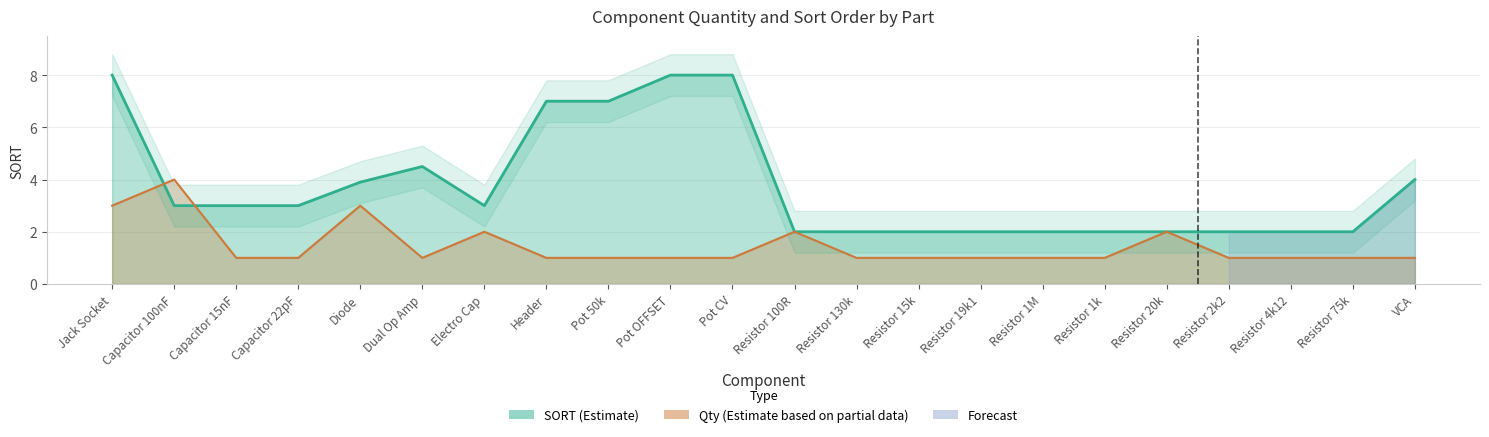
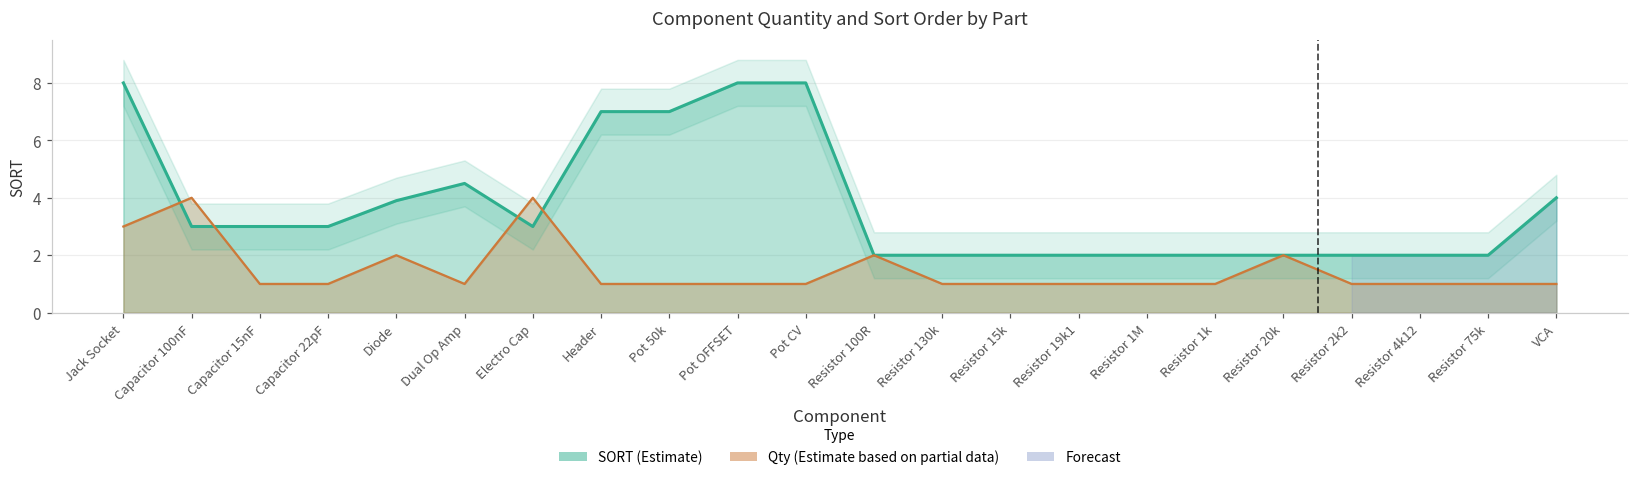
Qty (Estimate based on partial data), Diode: 3 -> 2
Qty (Estimate based on partial data), Electro Cap: 2 -> 4
